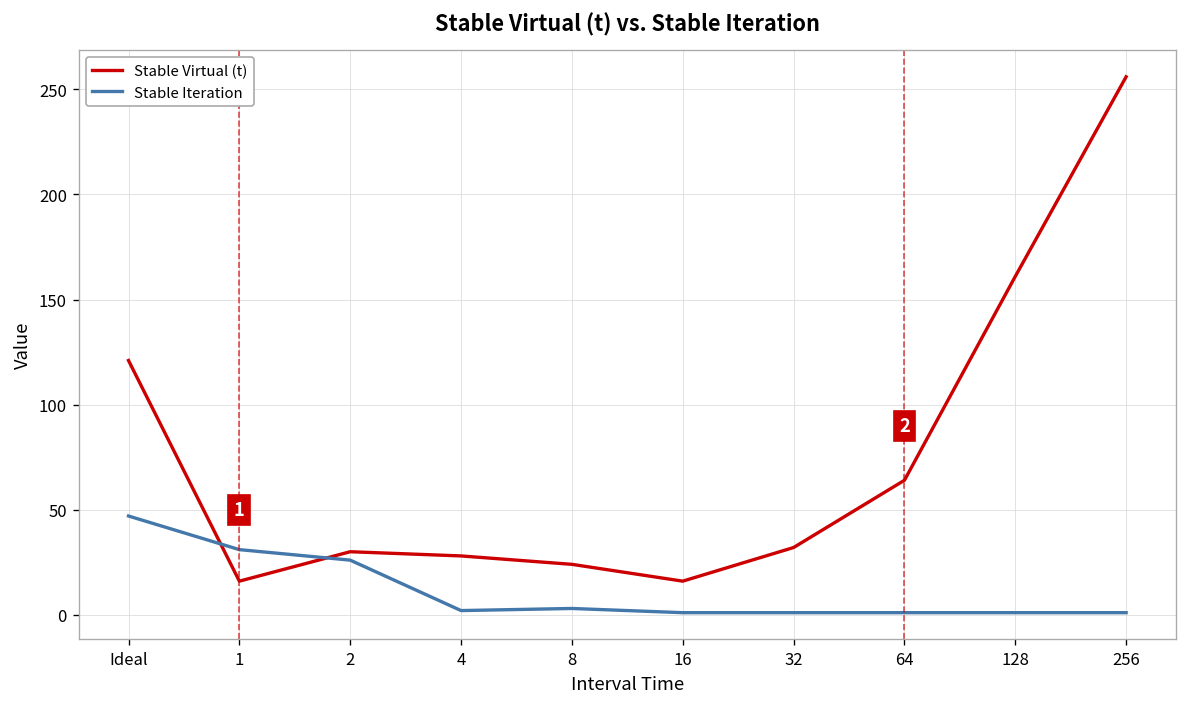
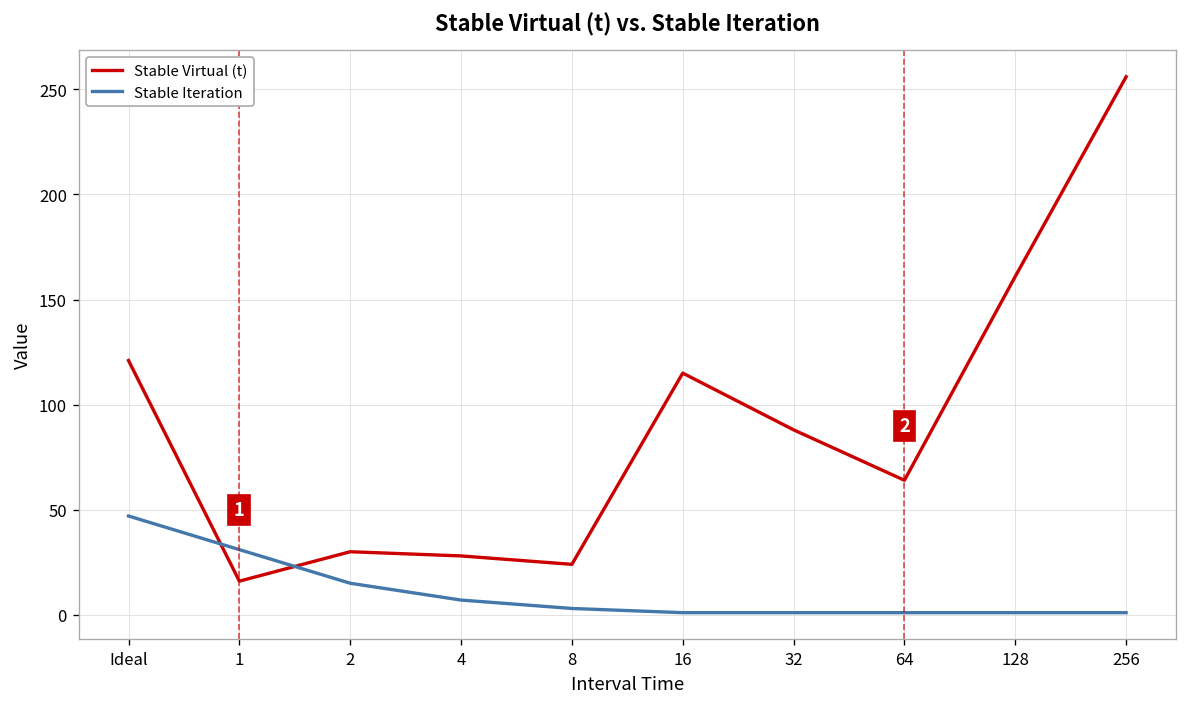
Stable Iteration, 2: 26 -> 15
Stable Iteration, 4: 2 -> 7
Stable Virtual (t), 16: 16 -> 115
Stable Virtual (t), 32: 32 -> 88
